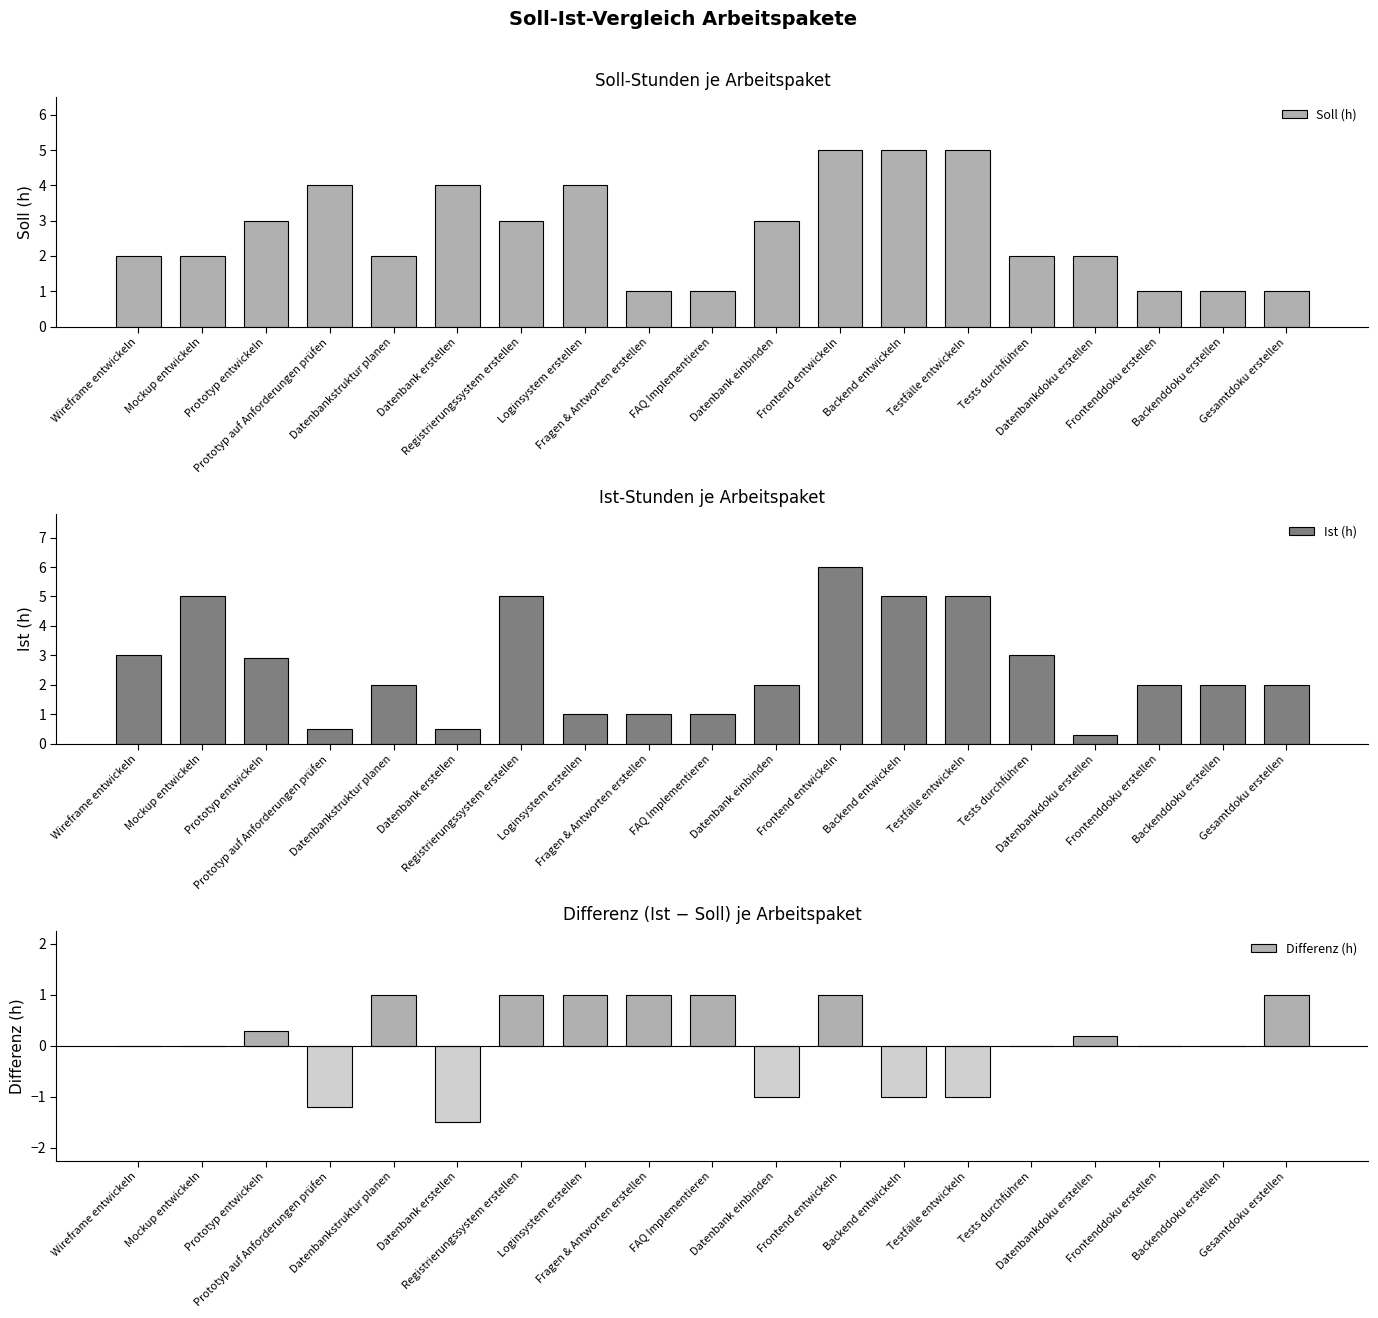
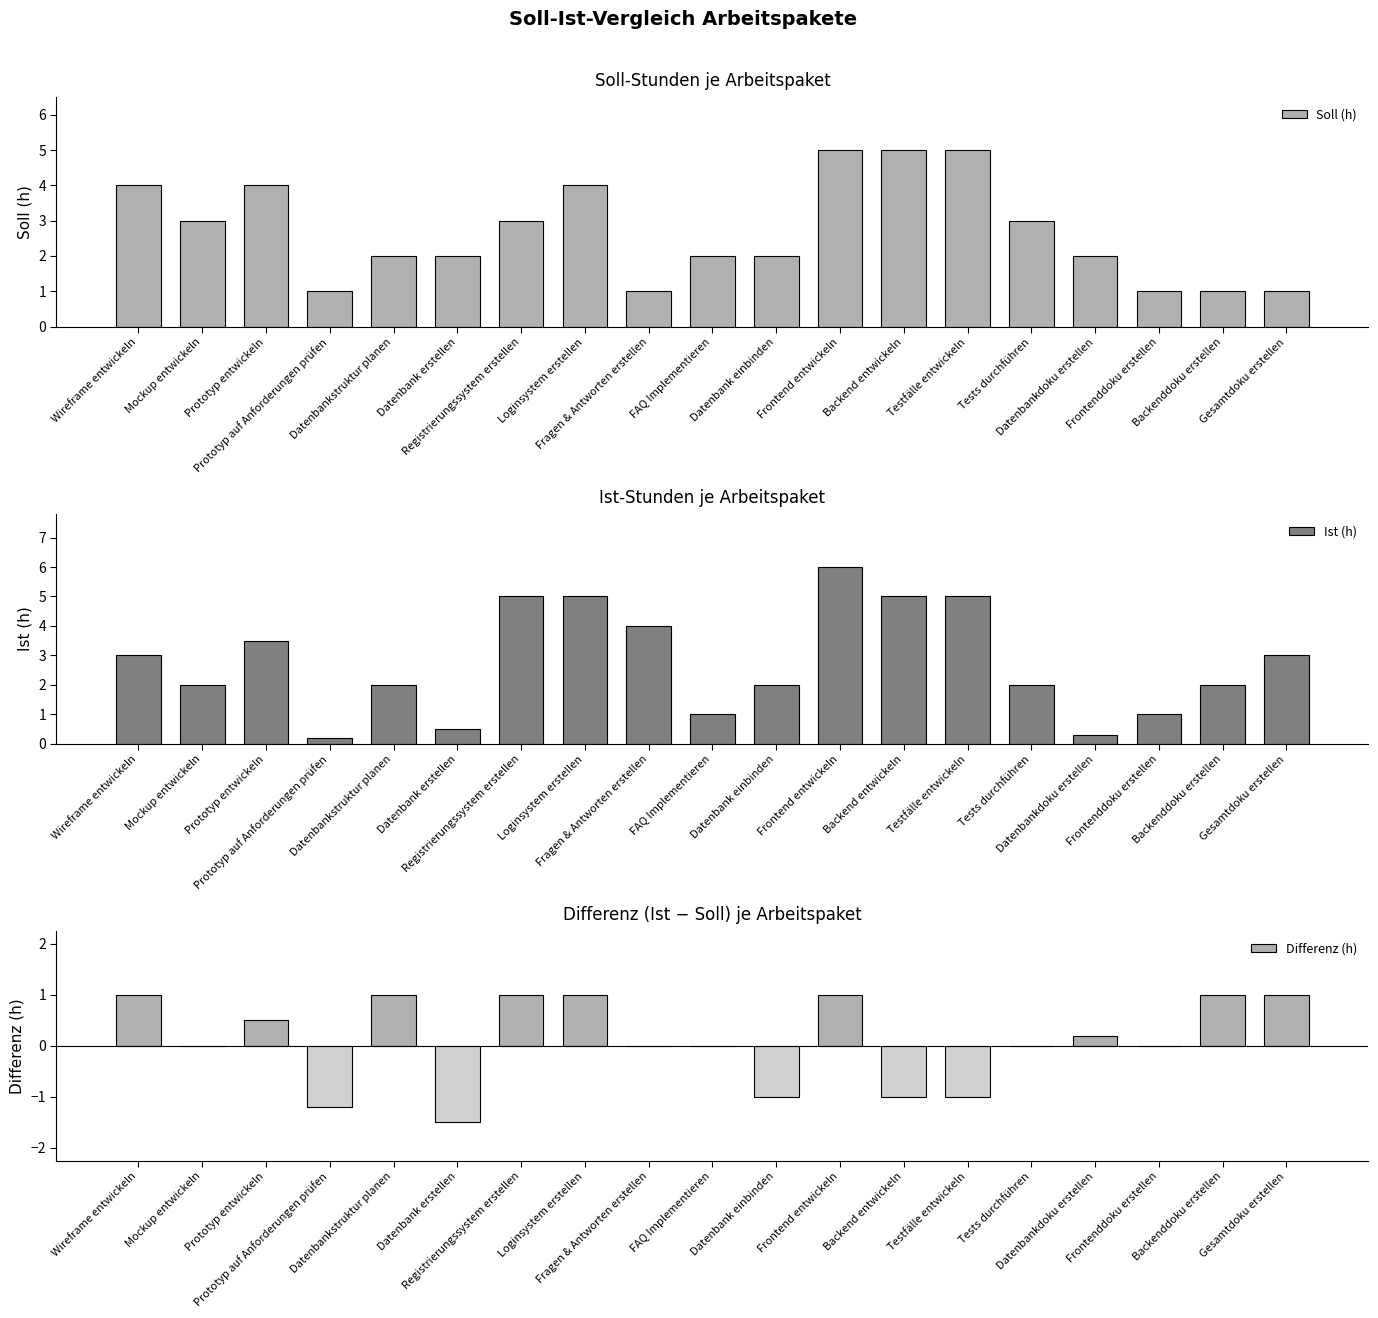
Soll-Stunden je Arbeitspaket, Wireframe entwickeln: 2 -> 4
Soll-Stunden je Arbeitspaket, Mockup entwickeln: 2 -> 3
Soll-Stunden je Arbeitspaket, Prototyp entwickeln: 3 -> 4
Soll-Stunden je Arbeitspaket, Prototyp auf Anforderungen prüfen: 4 -> 1
Soll-Stunden je Arbeitspaket, Datenbank erstellen: 4 -> 2
Soll-Stunden je Arbeitspaket, FAQ Implementieren: 1 -> 2
Soll-Stunden je Arbeitspaket, Datenbank einbinden: 3 -> 2
Soll-Stunden je Arbeitspaket, Tests durchführen: 2 -> 3
Ist-Stunden je Arbeitspaket, Mockup entwickeln: 5 -> 2
Ist-Stunden je Arbeitspaket, Prototyp entwickeln: 2.9 -> 3.5
Ist-Stunden je Arbeitspaket, Prototyp auf Anforderungen prüfen: 0.5 -> 0.2
Ist-Stunden je Arbeitspaket, Loginsystem erstellen: 1 -> 5
Ist-Stunden je Arbeitspaket, Fragen & Antworten erstellen: 1 -> 4
Ist-Stunden je Arbeitspaket, Tests durchführen: 3 -> 2
Ist-Stunden je Arbeitspaket, Frontenddoku erstellen: 2 -> 1
Ist-Stunden je Arbeitspaket, Gesamtdoku erstellen: 2 -> 3
Differenz (Ist − Soll) je Arbeitspaket, Wireframe entwickeln: 0 -> 1
Differenz (Ist − Soll) je Arbeitspaket, Prototyp entwickeln: 0.3 -> 0.5
Differenz (Ist − Soll) je Arbeitspaket, Fragen & Antworten erstellen: 1 -> 0
Differenz (Ist − Soll) je Arbeitspaket, FAQ Implementieren: 1 -> 0
Differenz (Ist − Soll) je Arbeitspaket, Backenddoku erstellen: 0 -> 1
